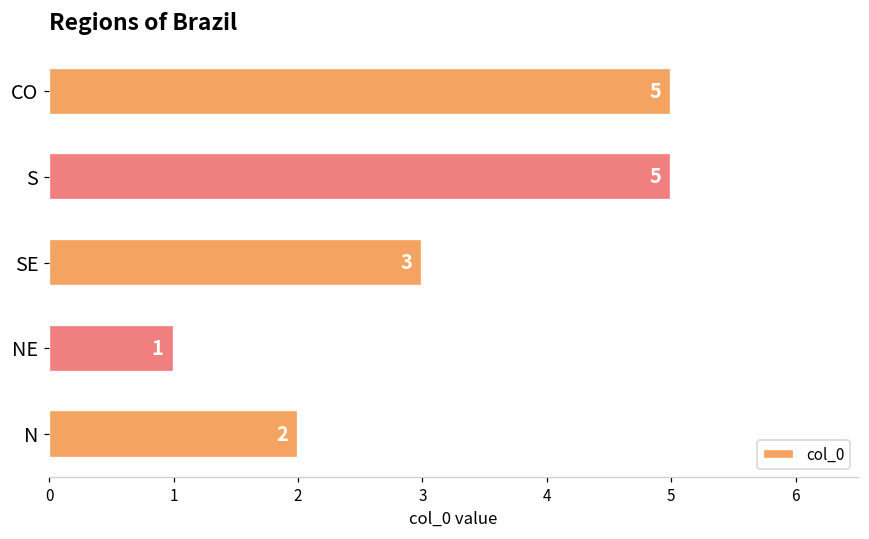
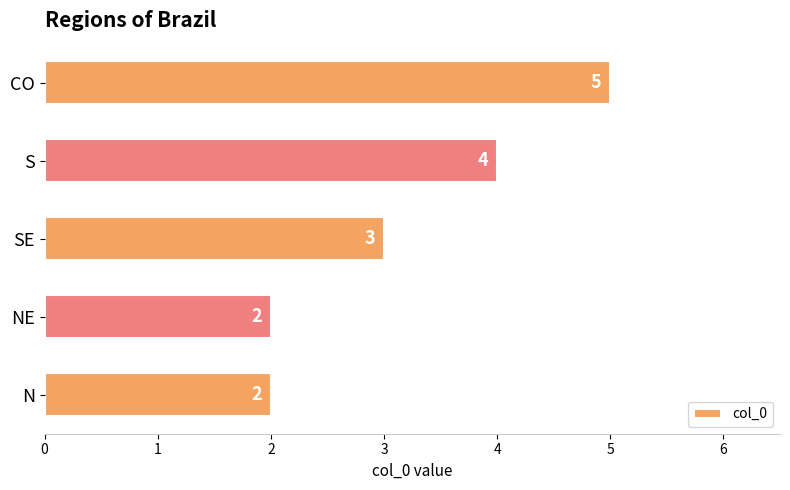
S: 5 -> 4
NE: 1 -> 2
